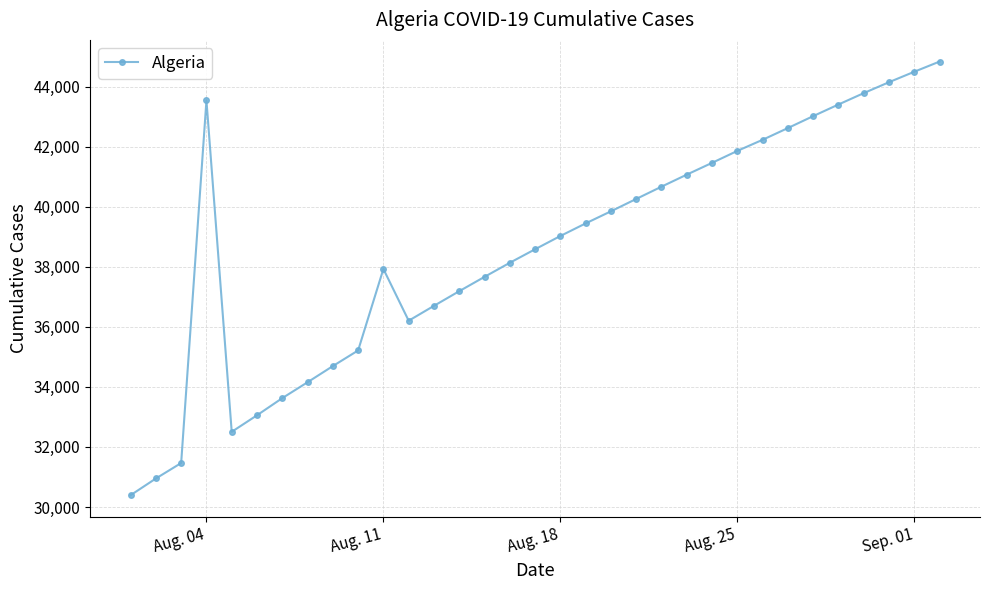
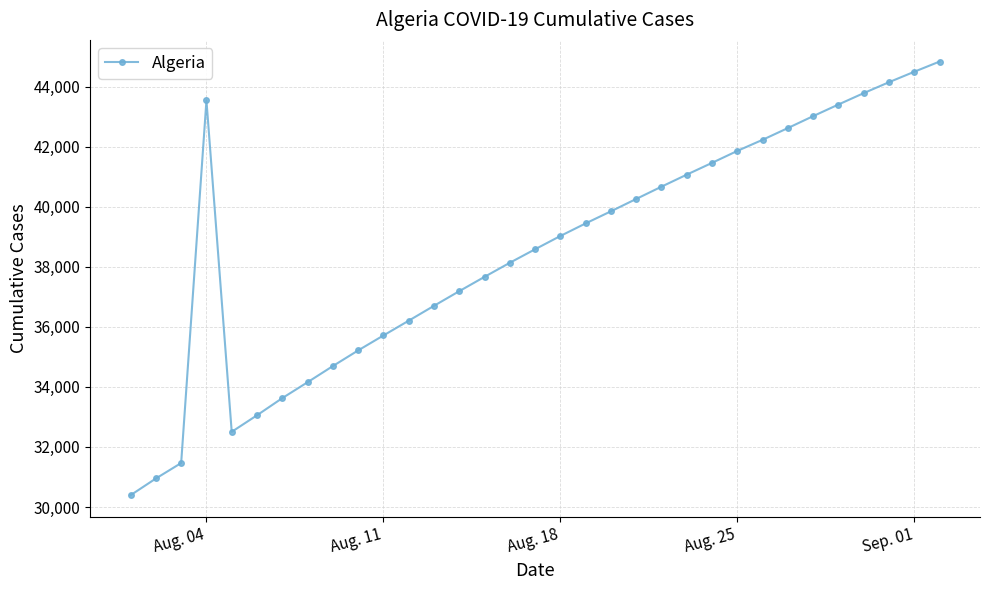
Aug. 11: 37,900 -> 35,700
